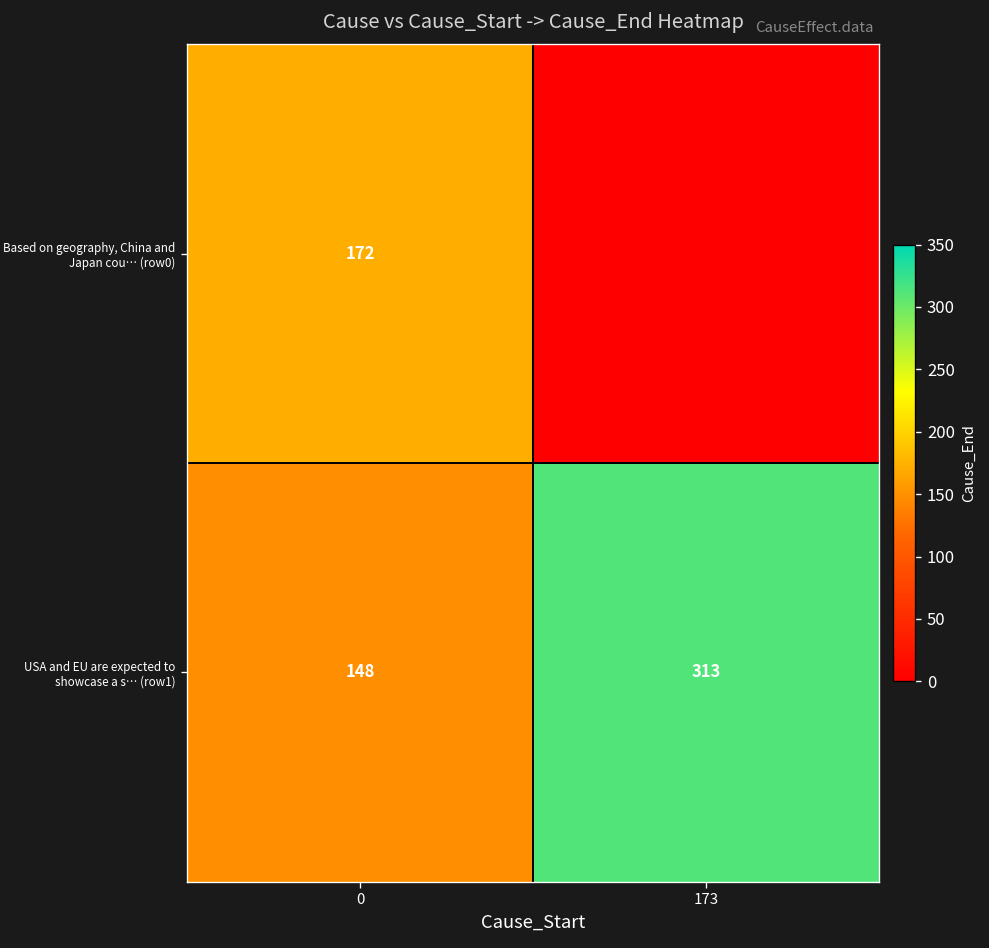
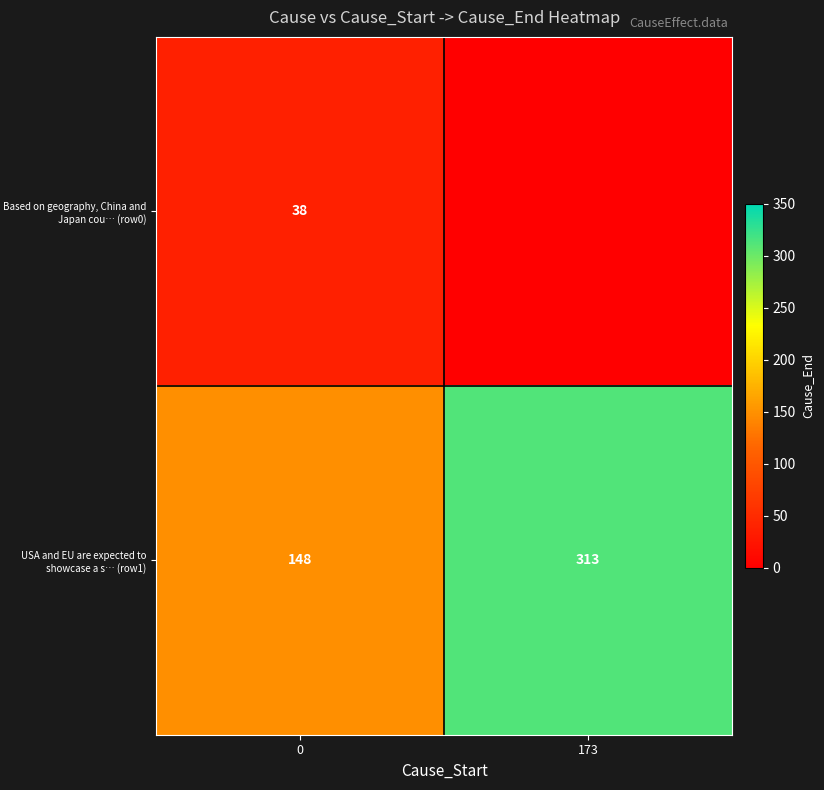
Based on geography, China and Japan cou… (row0), 0: 172 -> 38
